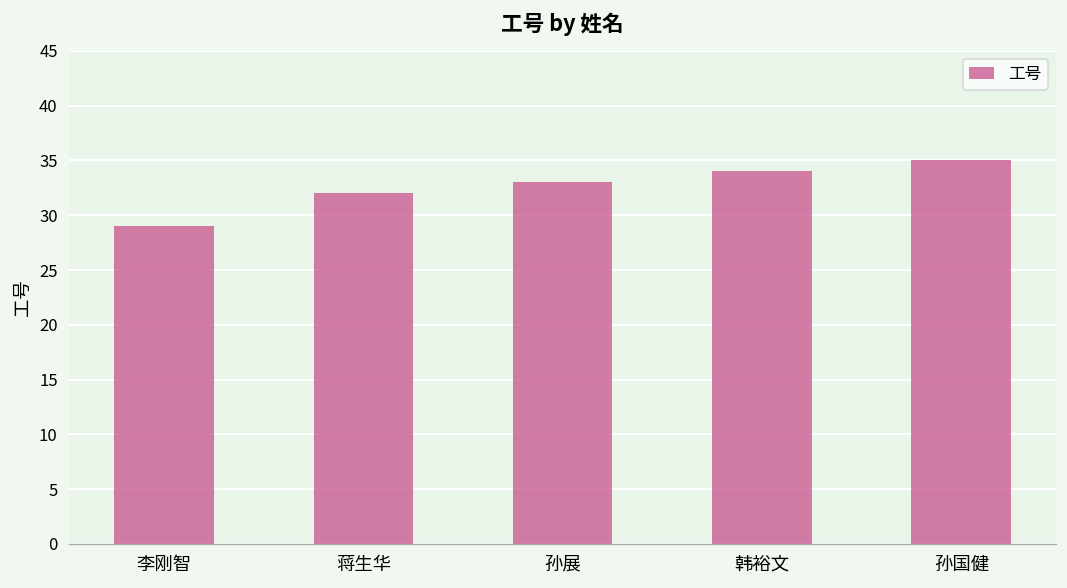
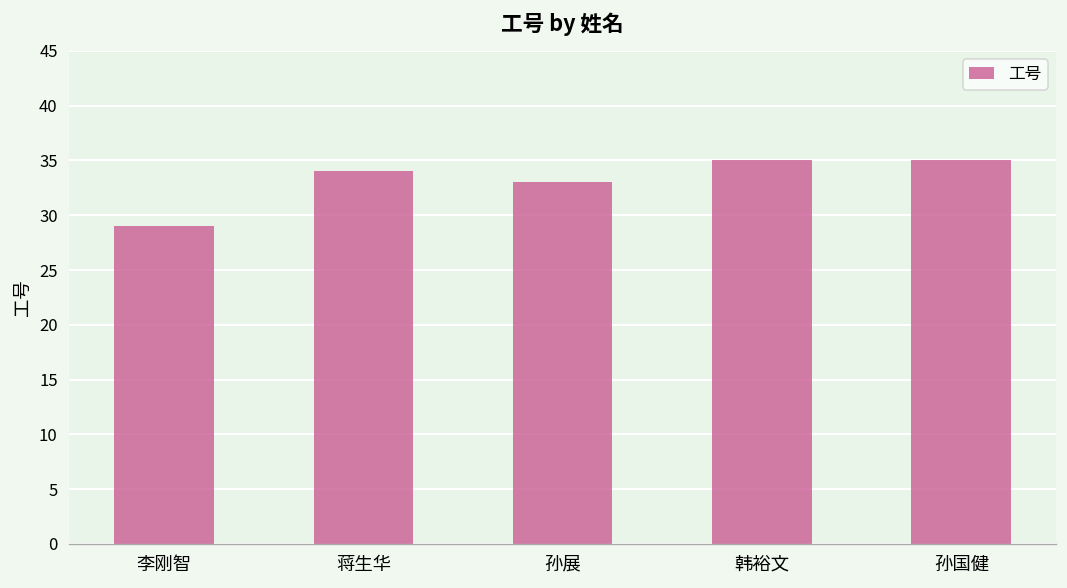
蒋生华: 32 -> 34
韩裕文: 34 -> 35
